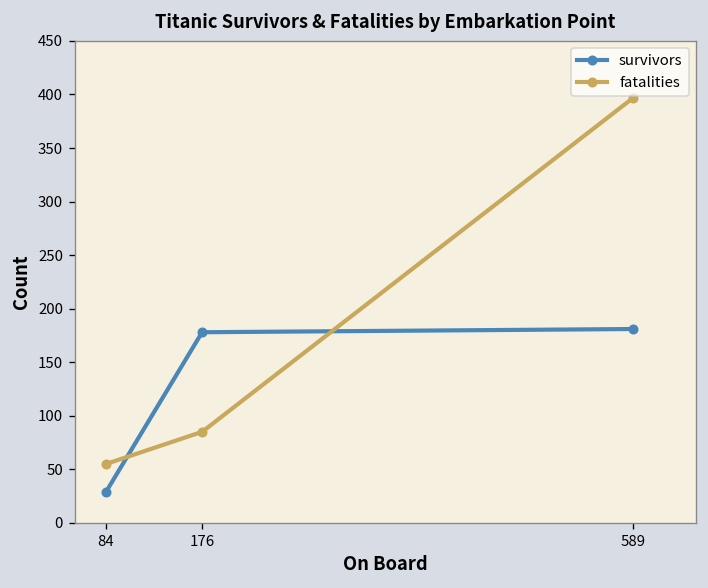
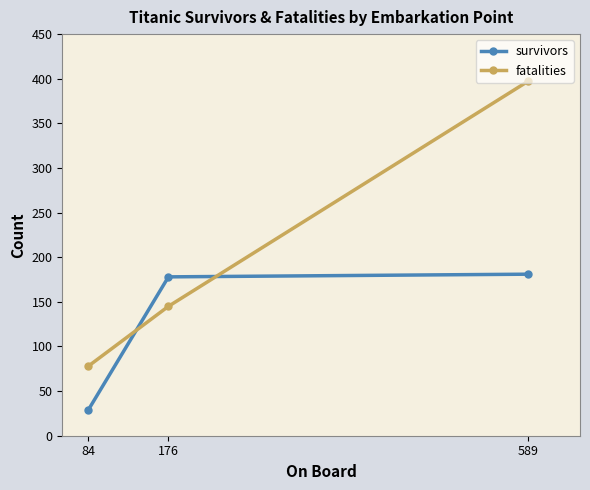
fatalities, 84: 60 -> 80
fatalities, 176: 90 -> 150
